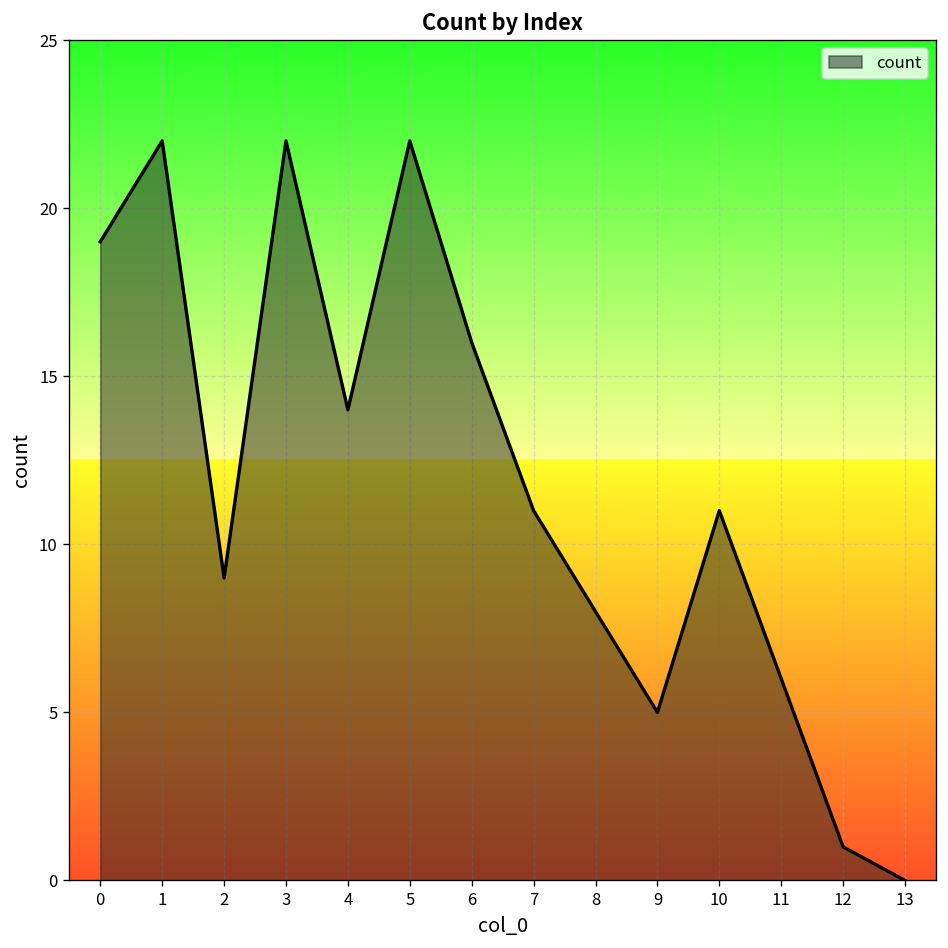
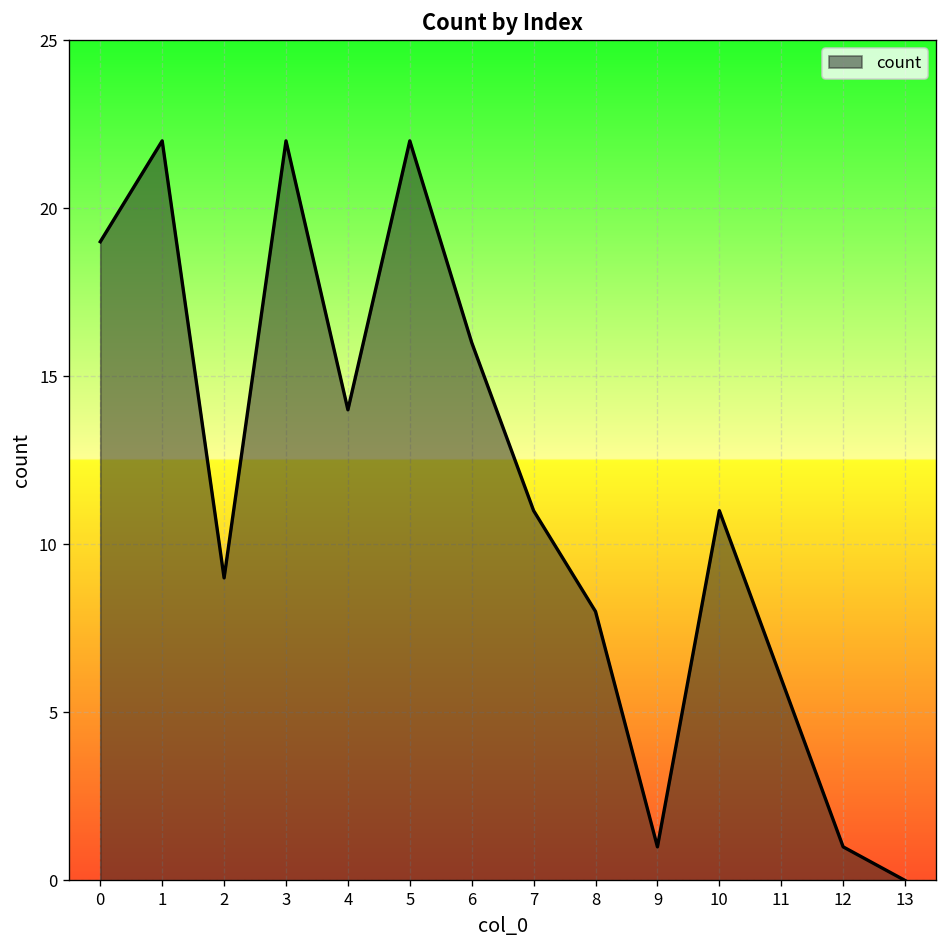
9: 5 -> 1
